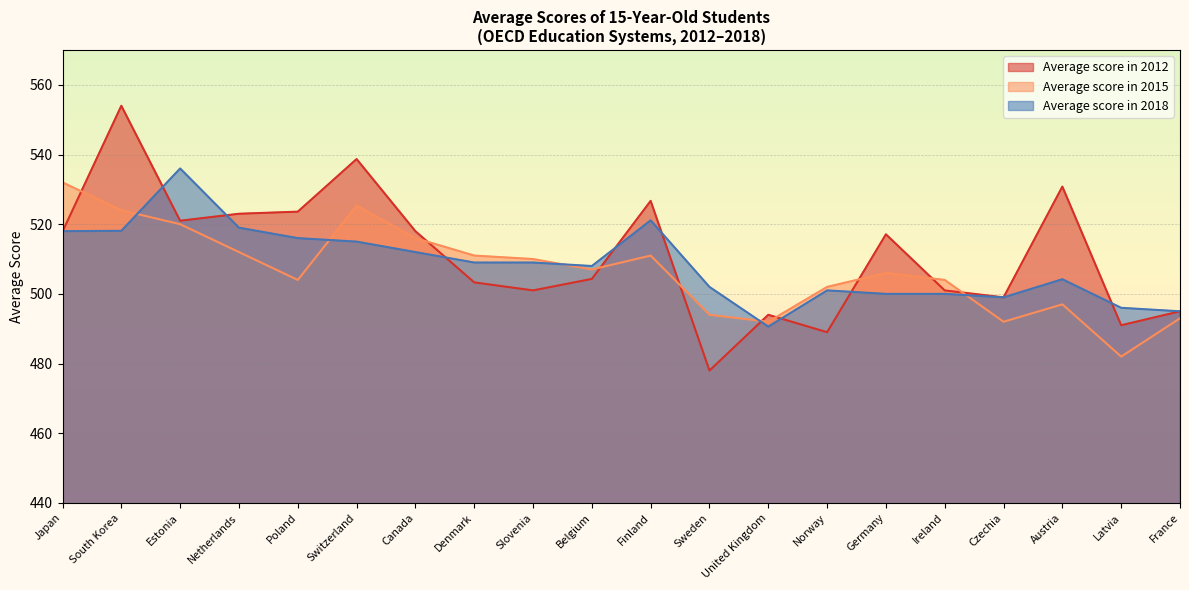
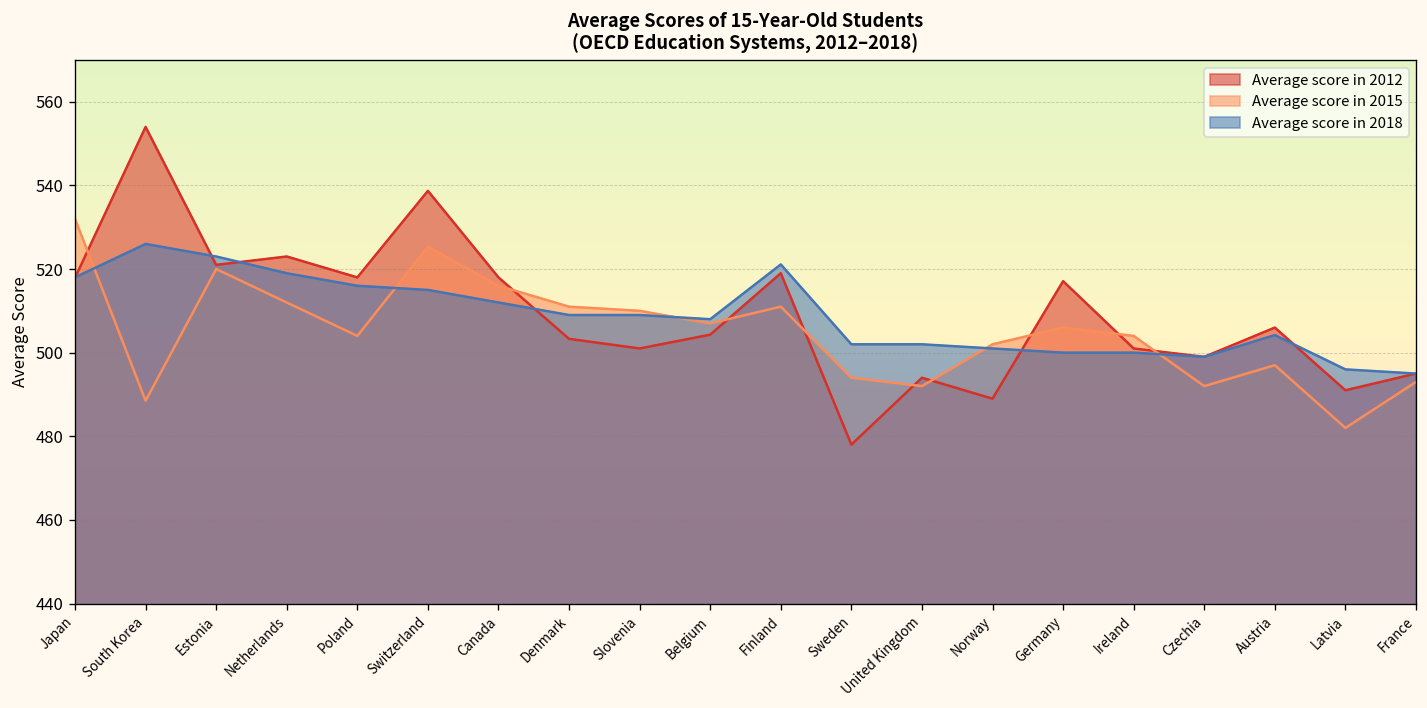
Average score in 2015, South Korea: 524 -> 489
Average score in 2018, South Korea: 518 -> 526
Average score in 2018, Estonia: 536 -> 523
Average score in 2012, Poland: 524 -> 518
Average score in 2012, Finland: 527 -> 519
Average score in 2018, United Kingdom: 491 -> 502
Average score in 2012, Austria: 531 -> 506
